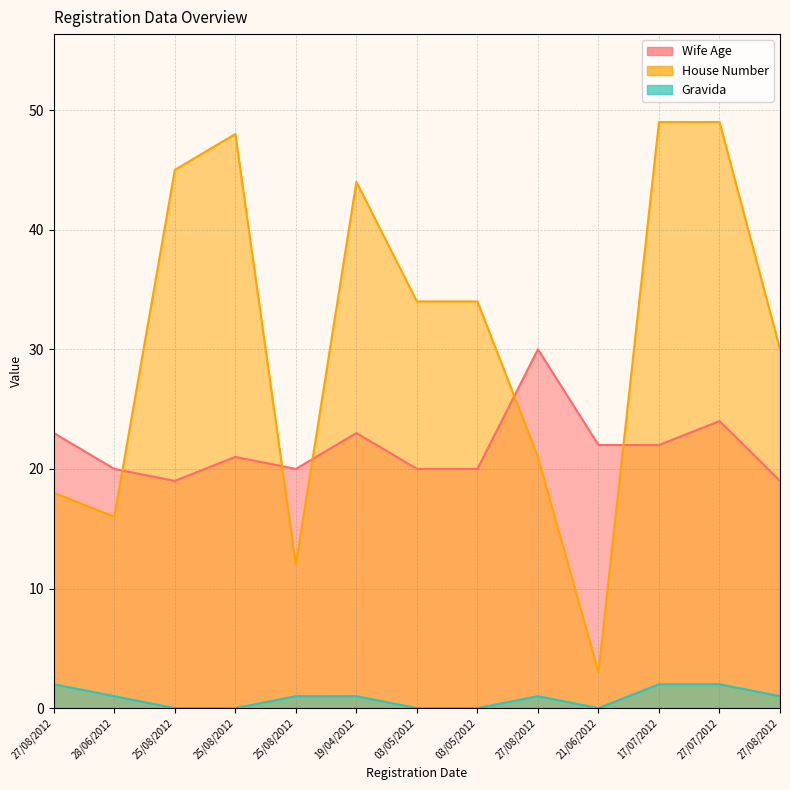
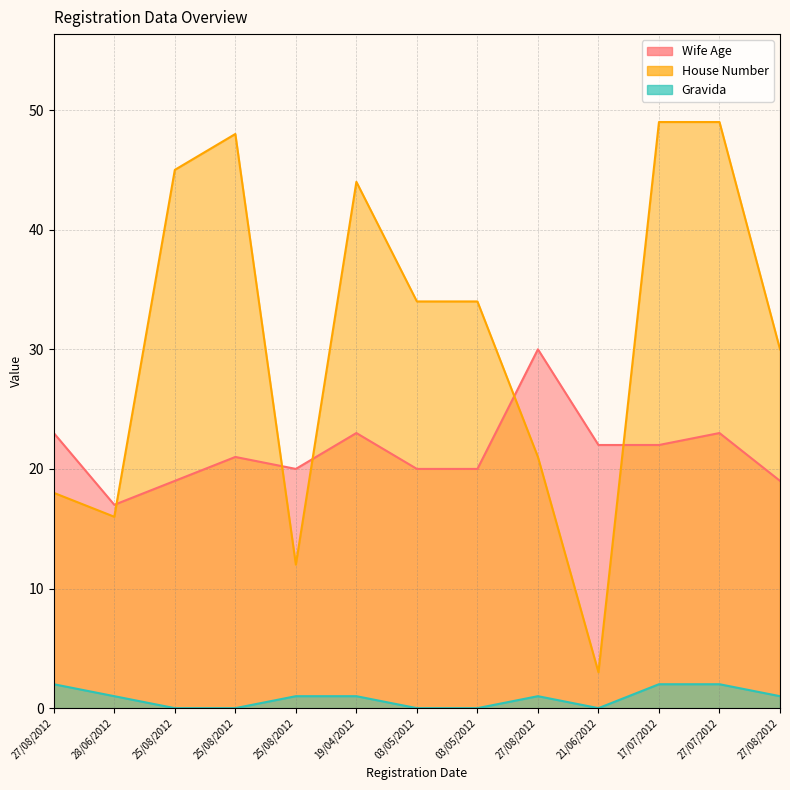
Wife Age, 28/06/2012: 20 -> 17
Wife Age, 27/07/2012: 24 -> 23
